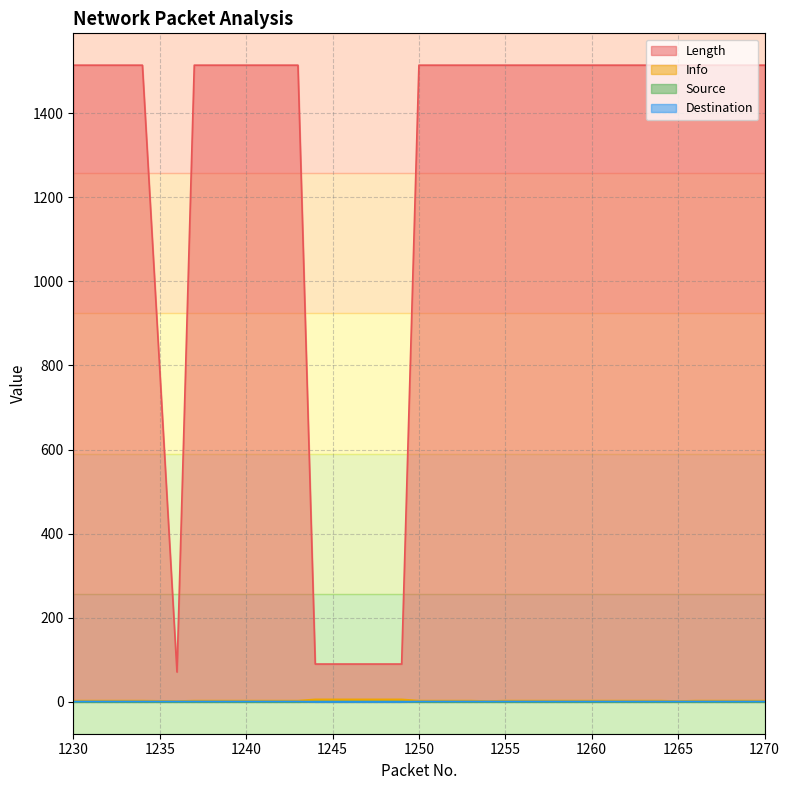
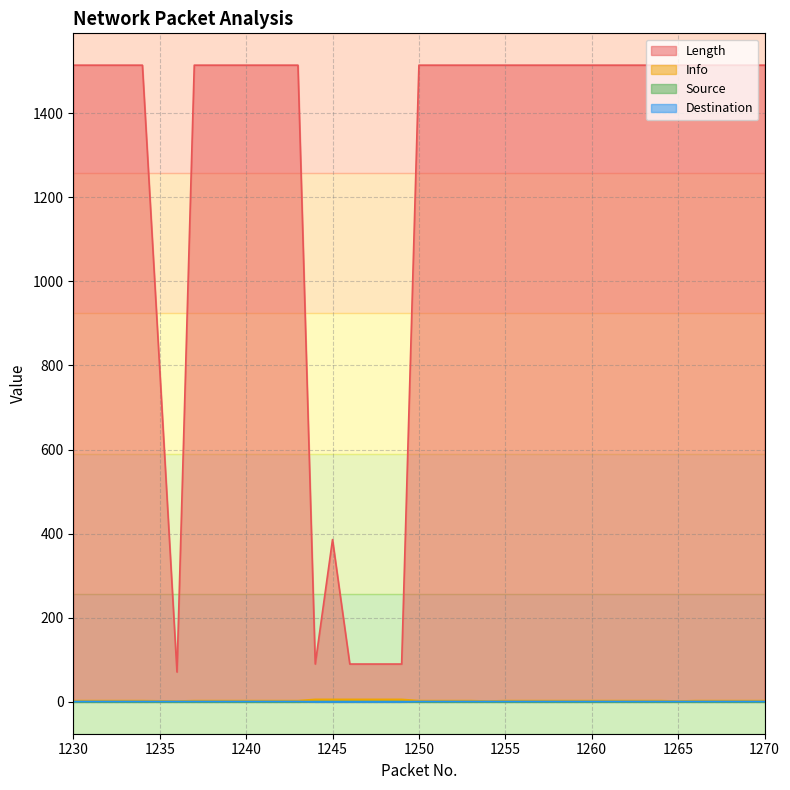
Length, 1245: 90 -> 390
